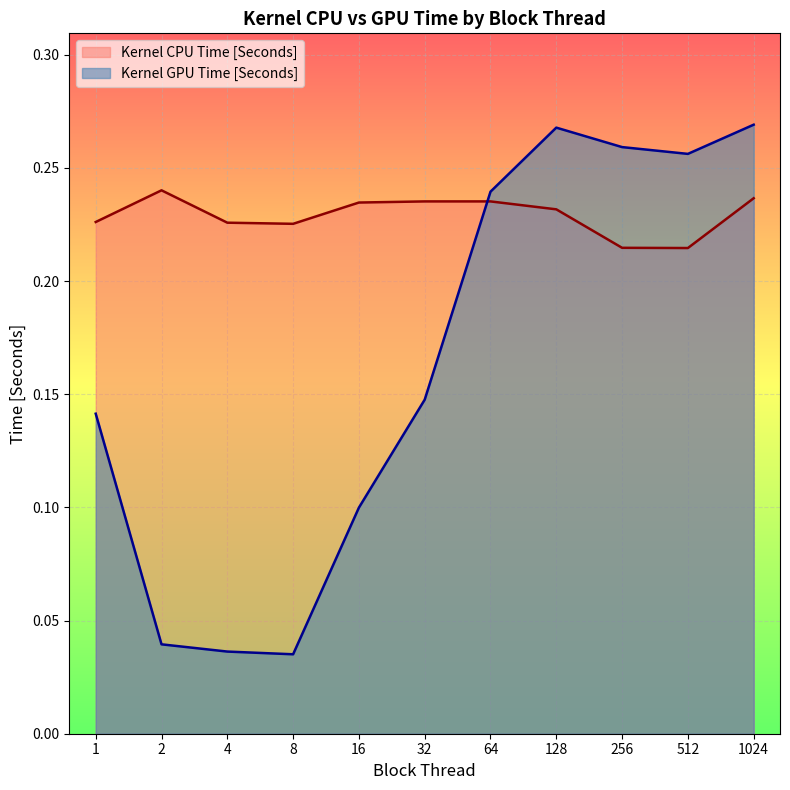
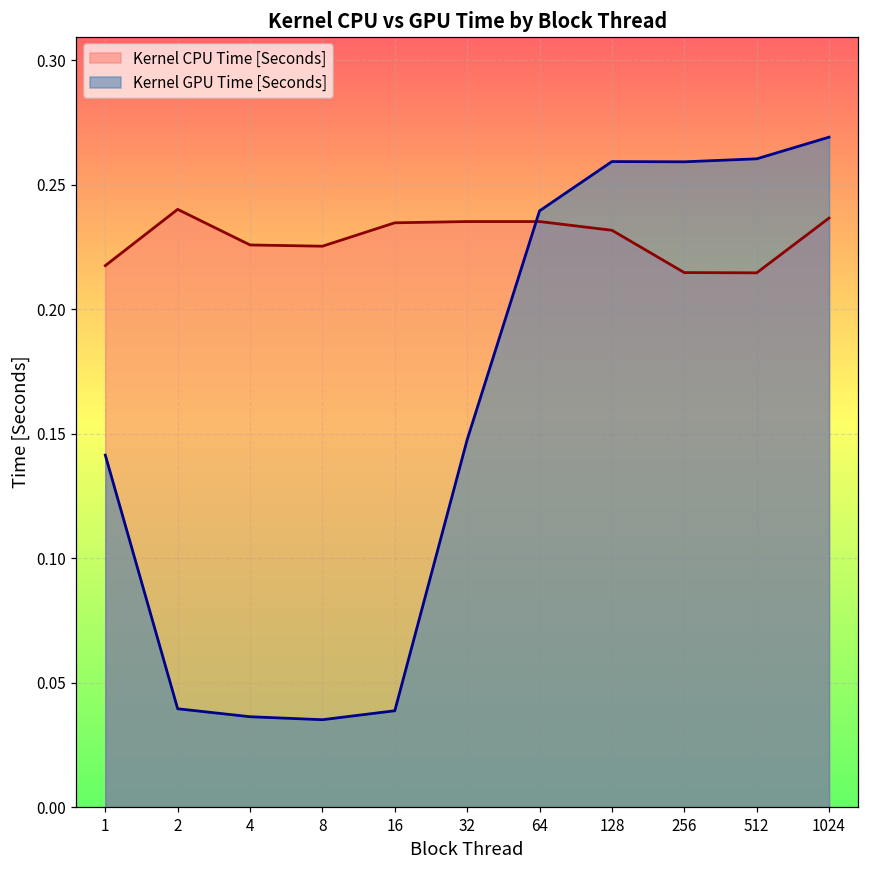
Kernel CPU Time [Seconds], 1: 0.226 -> 0.218
Kernel GPU Time [Seconds], 16: 0.100 -> 0.039
Kernel GPU Time [Seconds], 128: 0.268 -> 0.259
Kernel GPU Time [Seconds], 512: 0.256 -> 0.260
